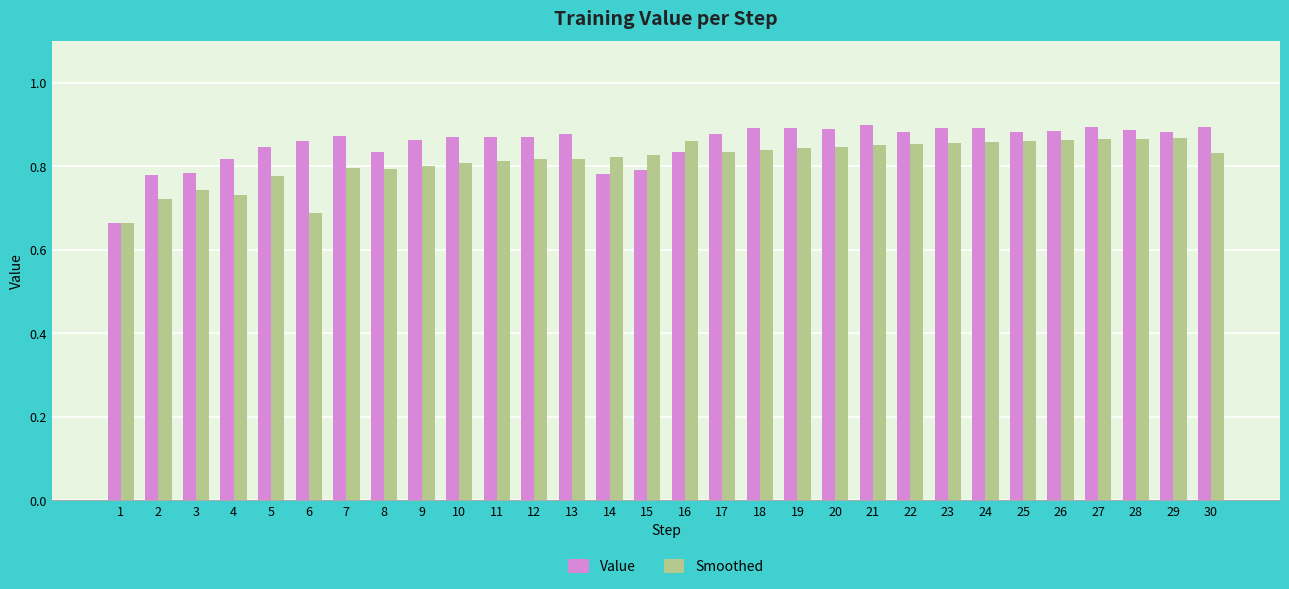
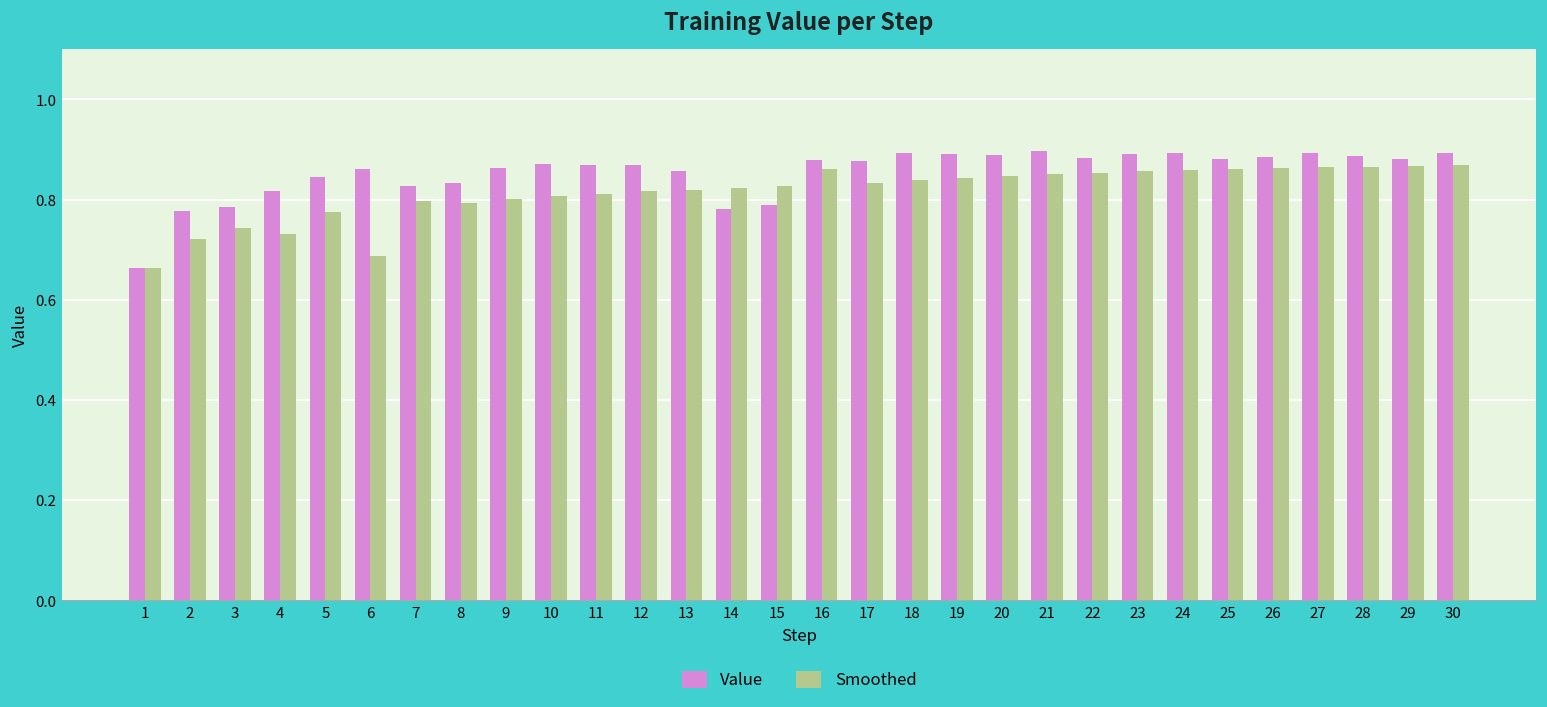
Value, 7: 0.87 -> 0.83
Value, 13: 0.88 -> 0.86
Value, 16: 0.83 -> 0.88
Smoothed, 30: 0.83 -> 0.87
